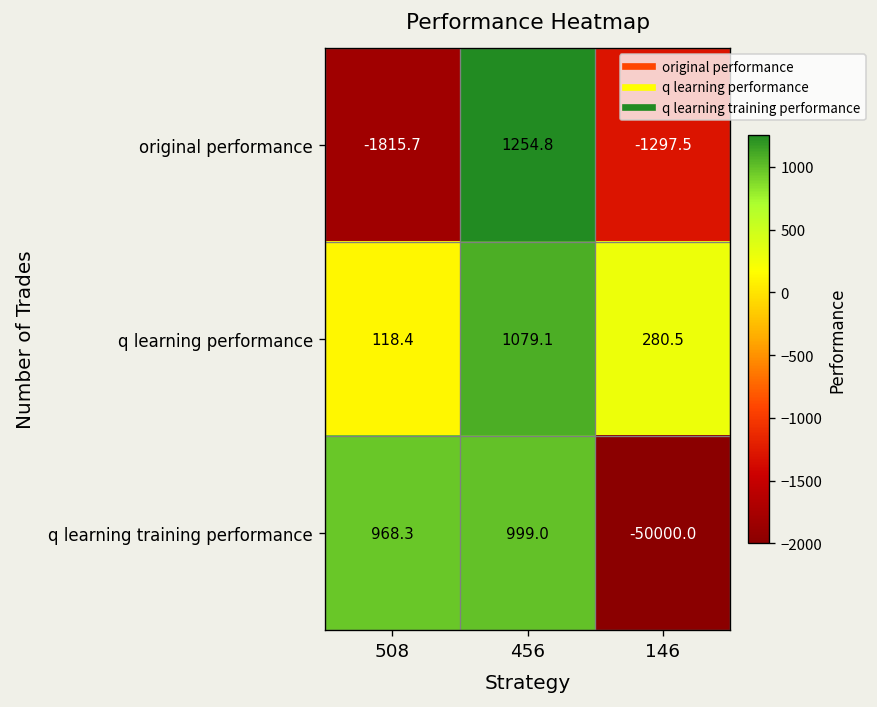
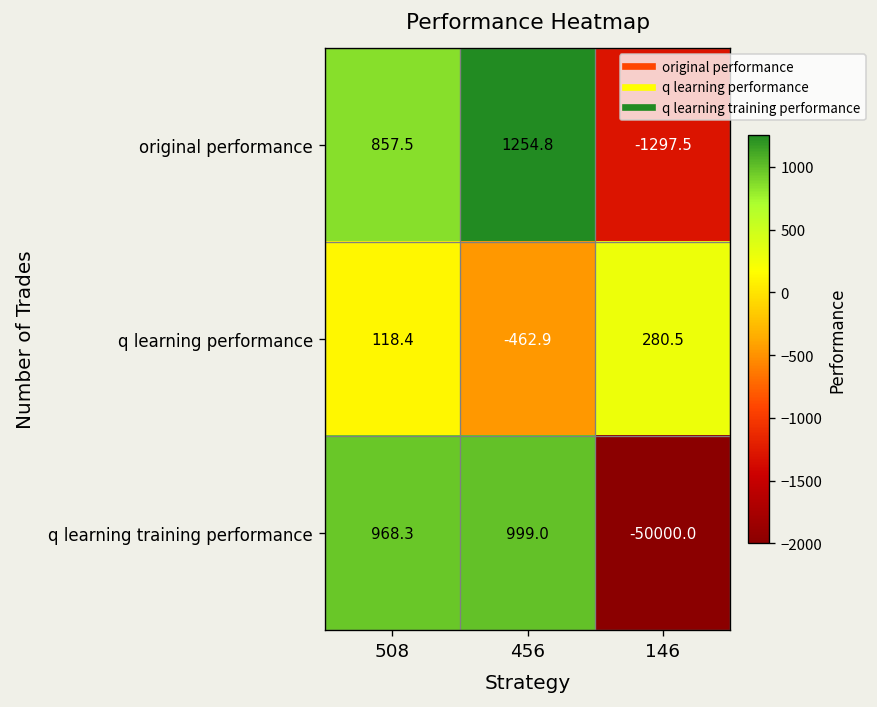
original performance, 508: -1815.7 -> 857.5
q learning performance, 456: 1079.1 -> -462.9
